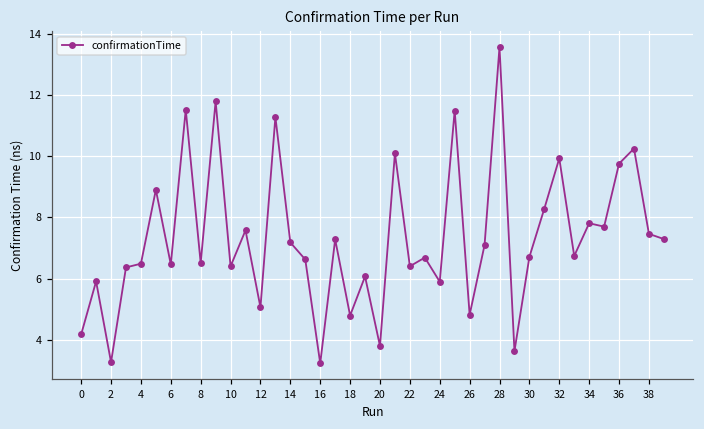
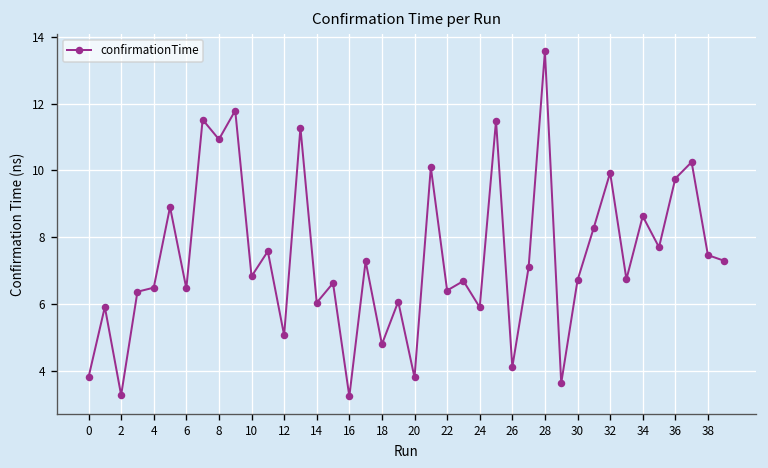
0: 4.2 -> 3.8
8: 6.5 -> 10.9
10: 6.4 -> 6.8
14: 7.2 -> 6.0
26: 4.8 -> 4.1
34: 7.8 -> 8.6
